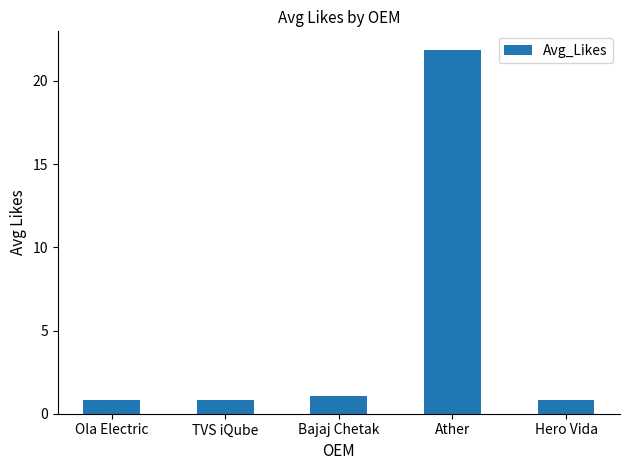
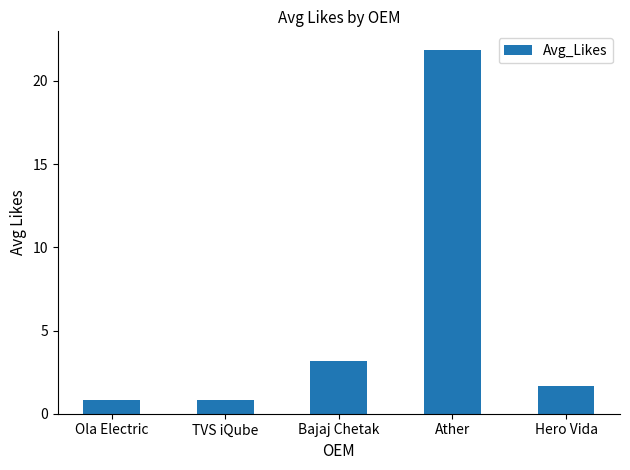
Bajaj Chetak: 1.1 -> 3.2
Hero Vida: 0.8 -> 1.7
